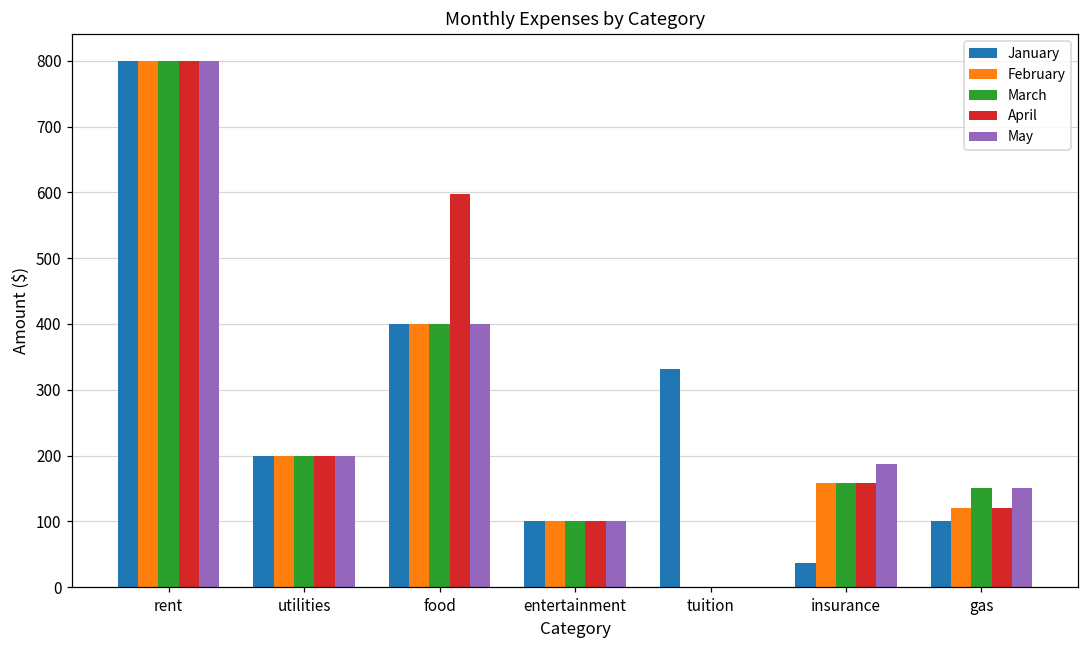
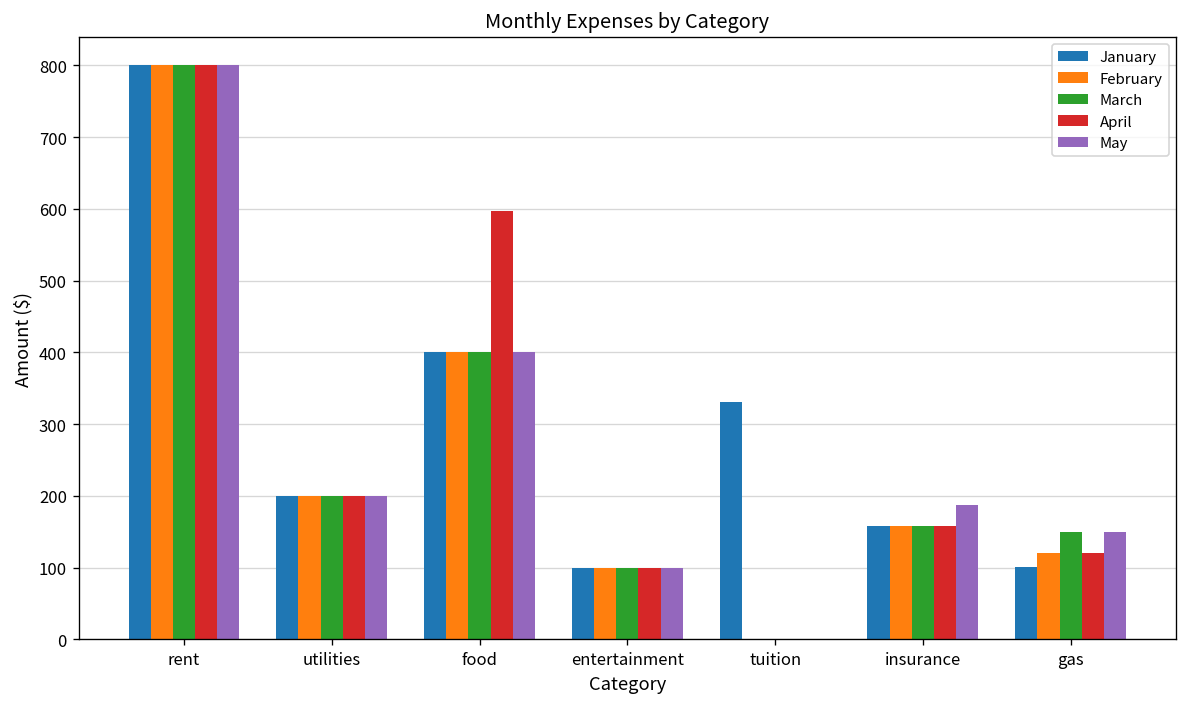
January, insurance: 40 -> 160
